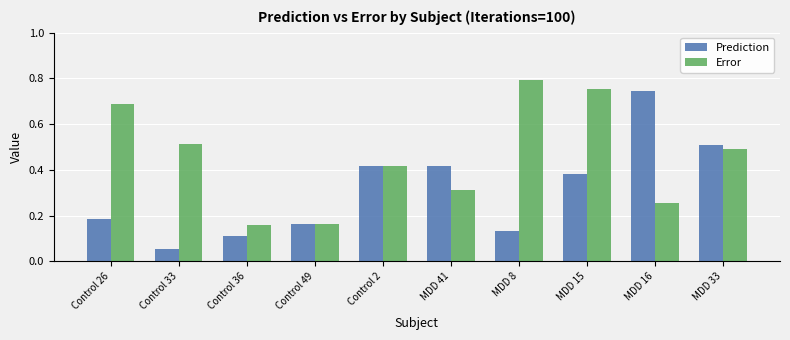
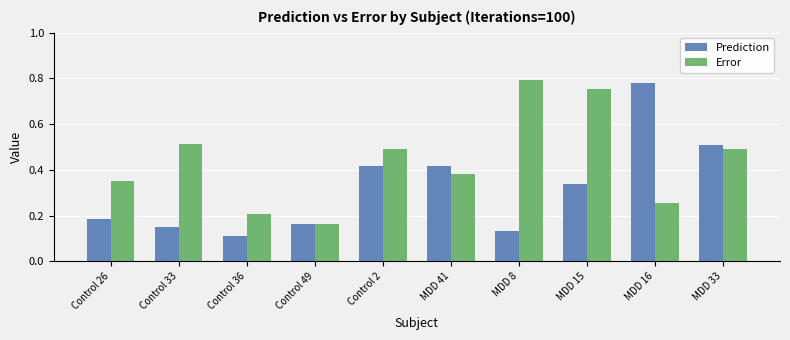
Error, Control 26: 0.69 -> 0.35
Prediction, Control 33: 0.05 -> 0.15
Error, Control 36: 0.16 -> 0.21
Error, Control 2: 0.42 -> 0.49
Error, MDD 41: 0.31 -> 0.38
Prediction, MDD 15: 0.38 -> 0.34
Prediction, MDD 16: 0.75 -> 0.78
